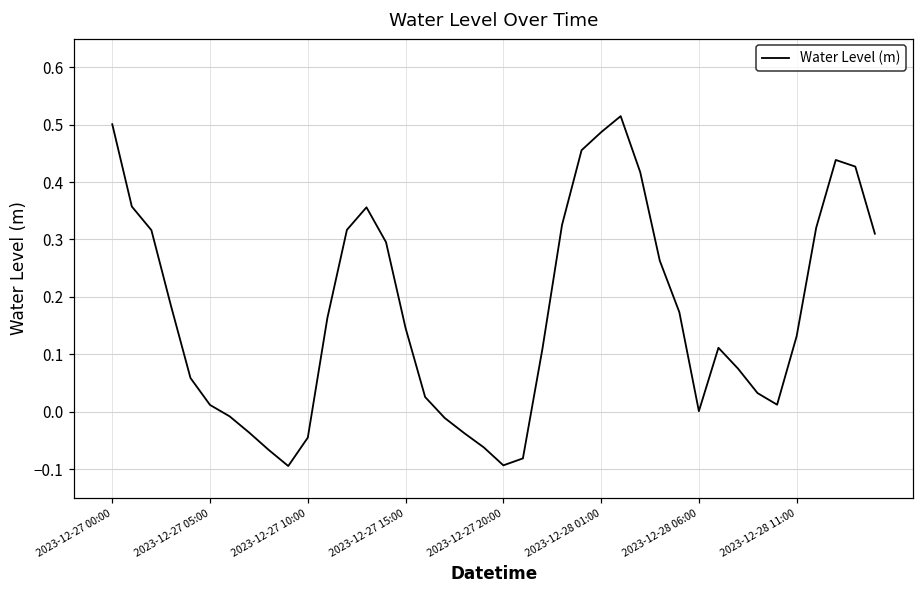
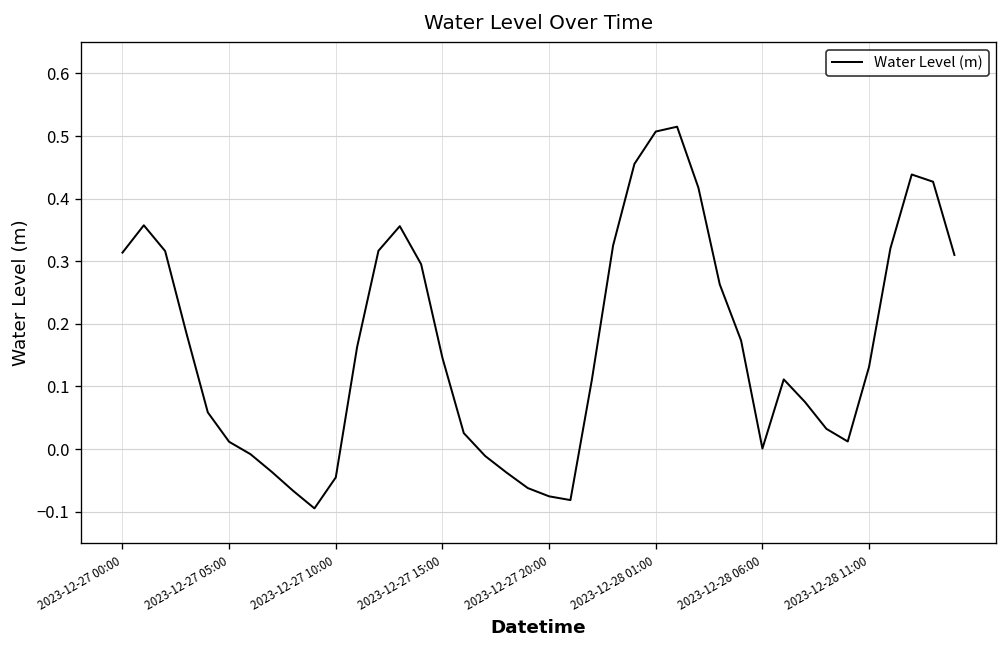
2023-12-27 00:00: 0.50 -> 0.31
2023-12-27 20:00: -0.09 -> -0.08
2023-12-28 01:00: 0.49 -> 0.51
